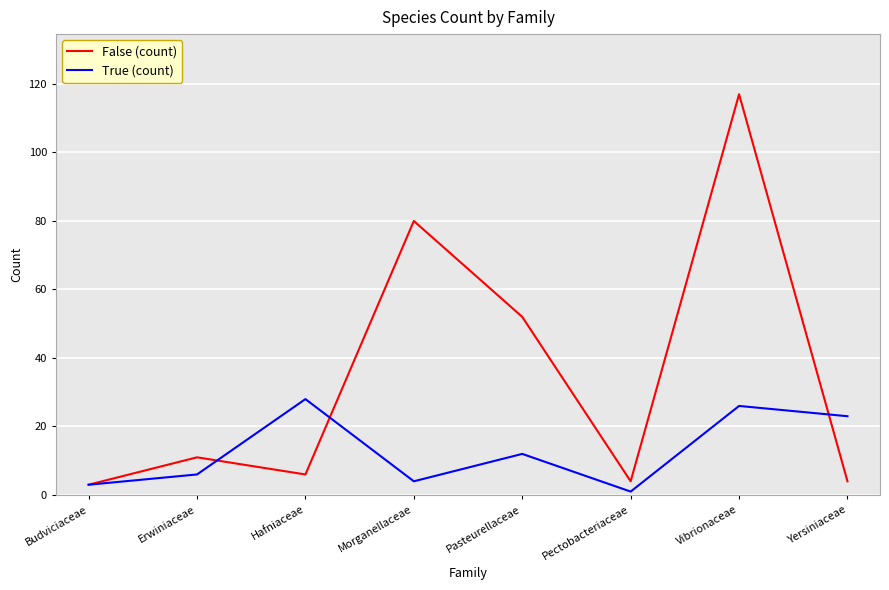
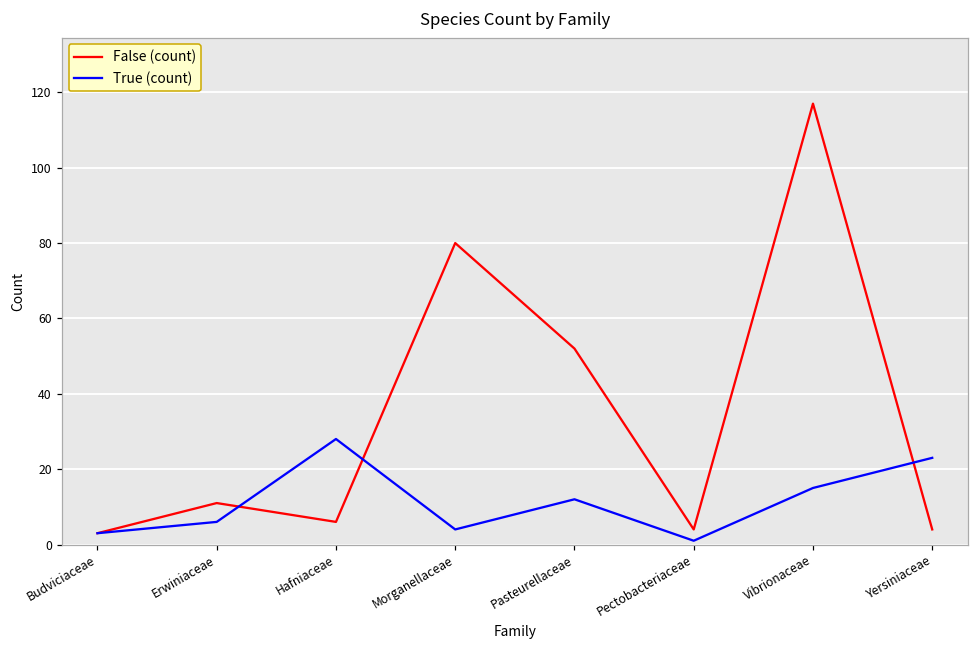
True (count), Vibrionaceae: 26 -> 15
